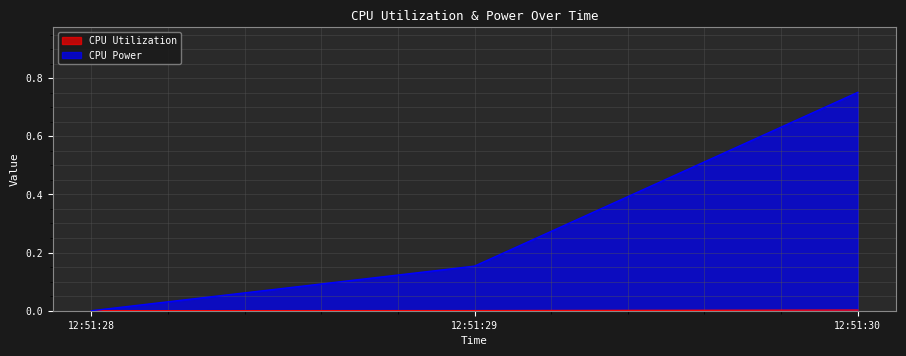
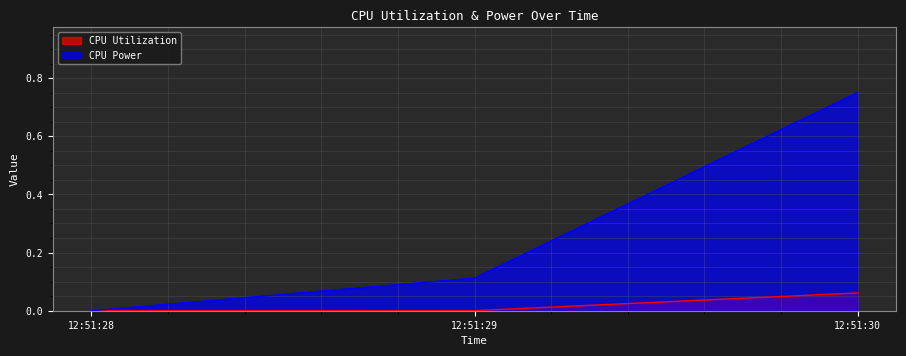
CPU Power, 12:51:29: 0.15 -> 0.11
CPU Utilization, 12:51:30: 0.00 -> 0.06
